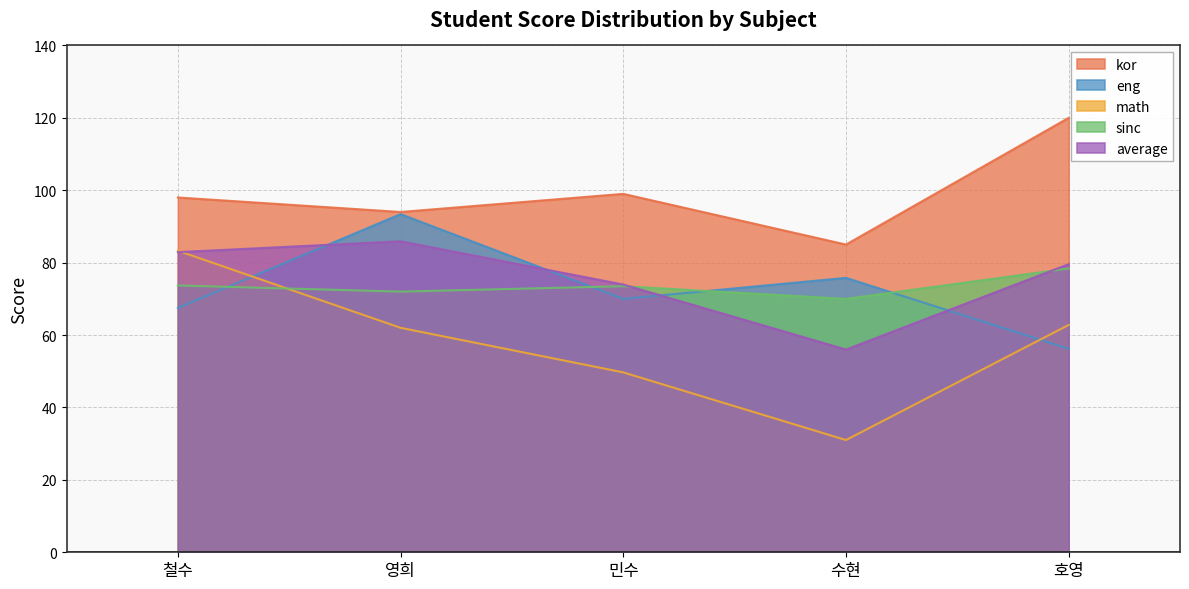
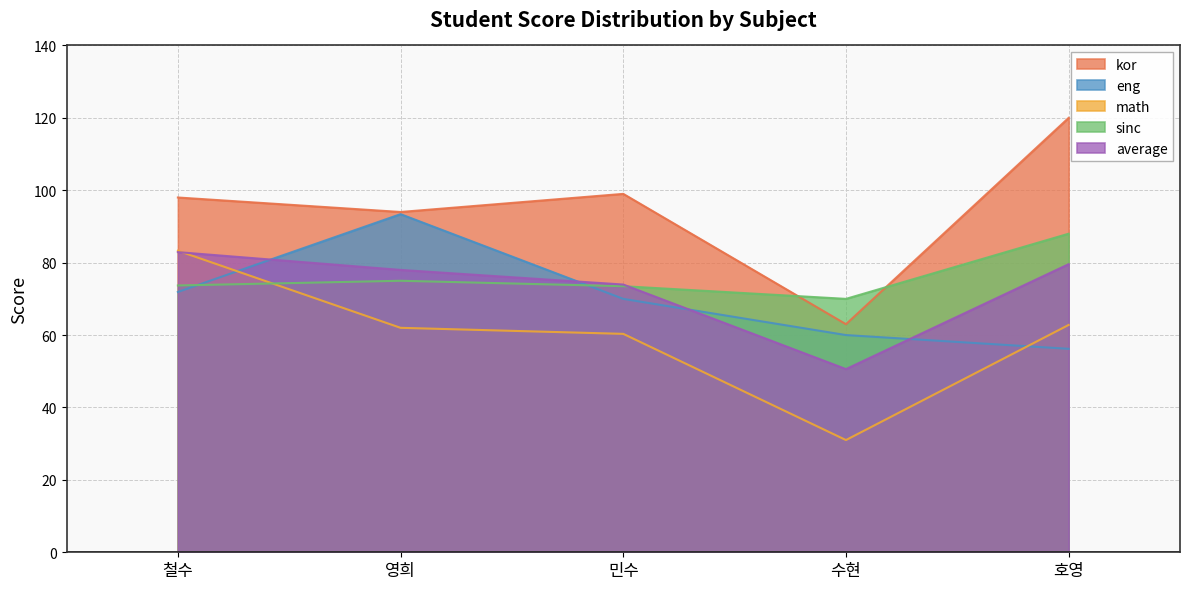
eng, 철수: 68 -> 72
sinc, 영희: 72 -> 75
average, 영희: 86 -> 78
math, 민수: 50 -> 60
kor, 수현: 85 -> 63
eng, 수현: 76 -> 60
average, 수현: 56 -> 51
sinc, 호영: 78 -> 88
